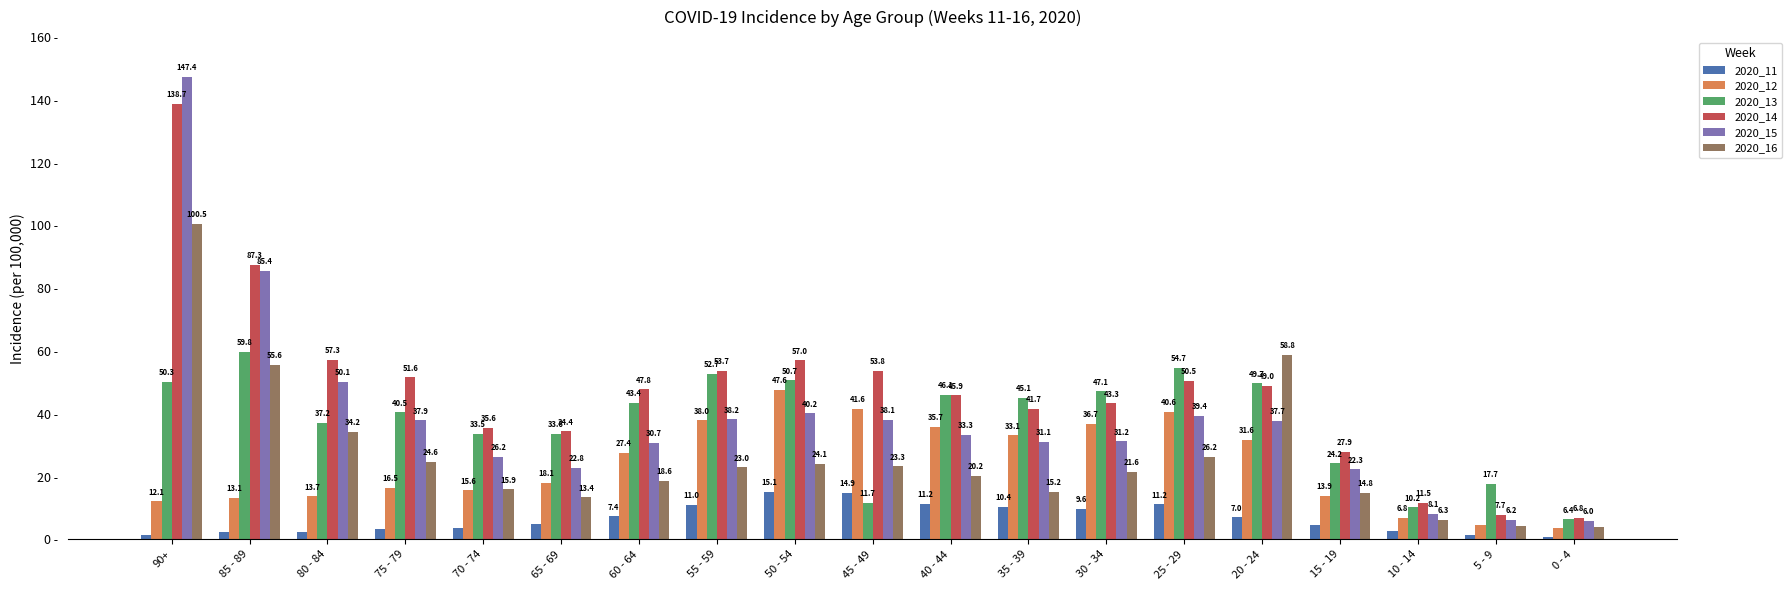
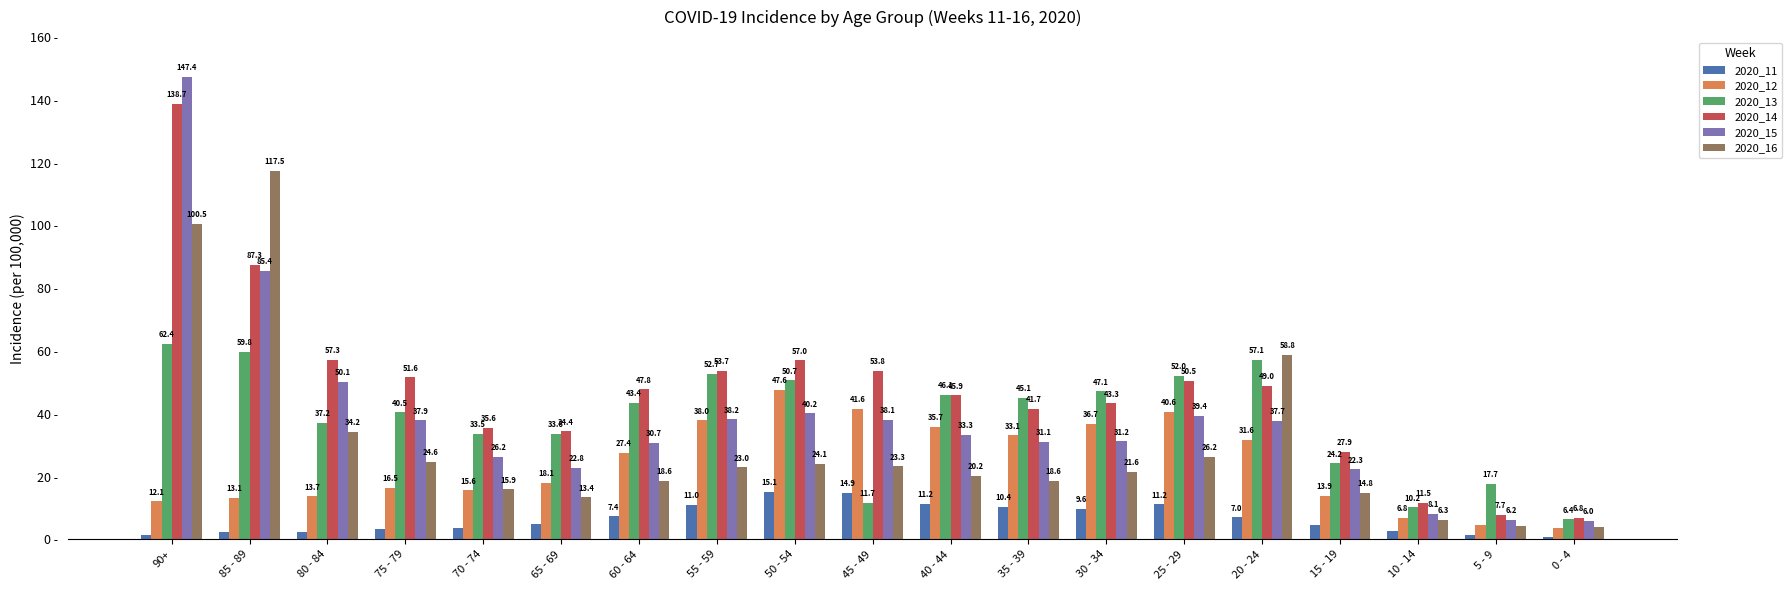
2020_13, 90+: 50.3 -> 62.4
2020_16, 85 - 89: 55.6 -> 117.5
2020_16, 35 - 39: 15.2 -> 18.6
2020_13, 25 - 29: 54.7 -> 52.0
2020_13, 20 - 24: 49.7 -> 57.1
